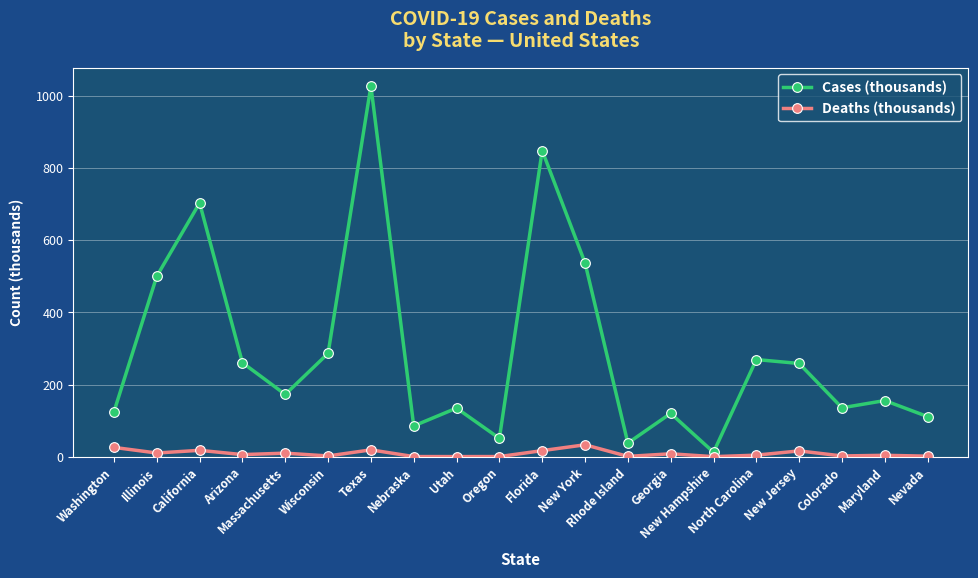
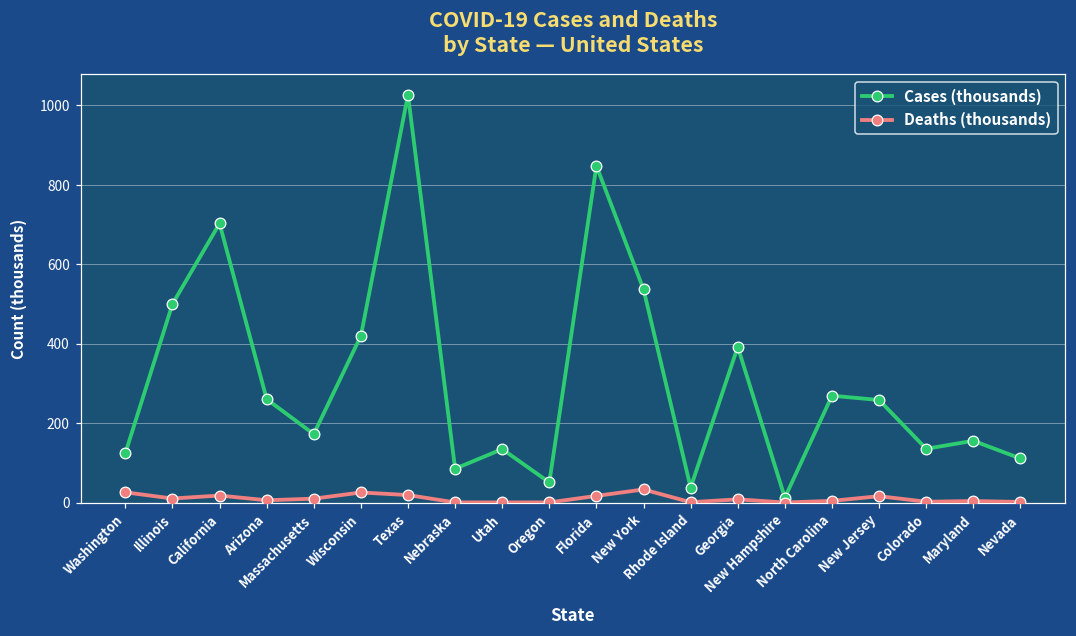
Cases (thousands), Wisconsin: 290 -> 420
Deaths (thousands), Wisconsin: 0 -> 30
Cases (thousands), Georgia: 120 -> 390
